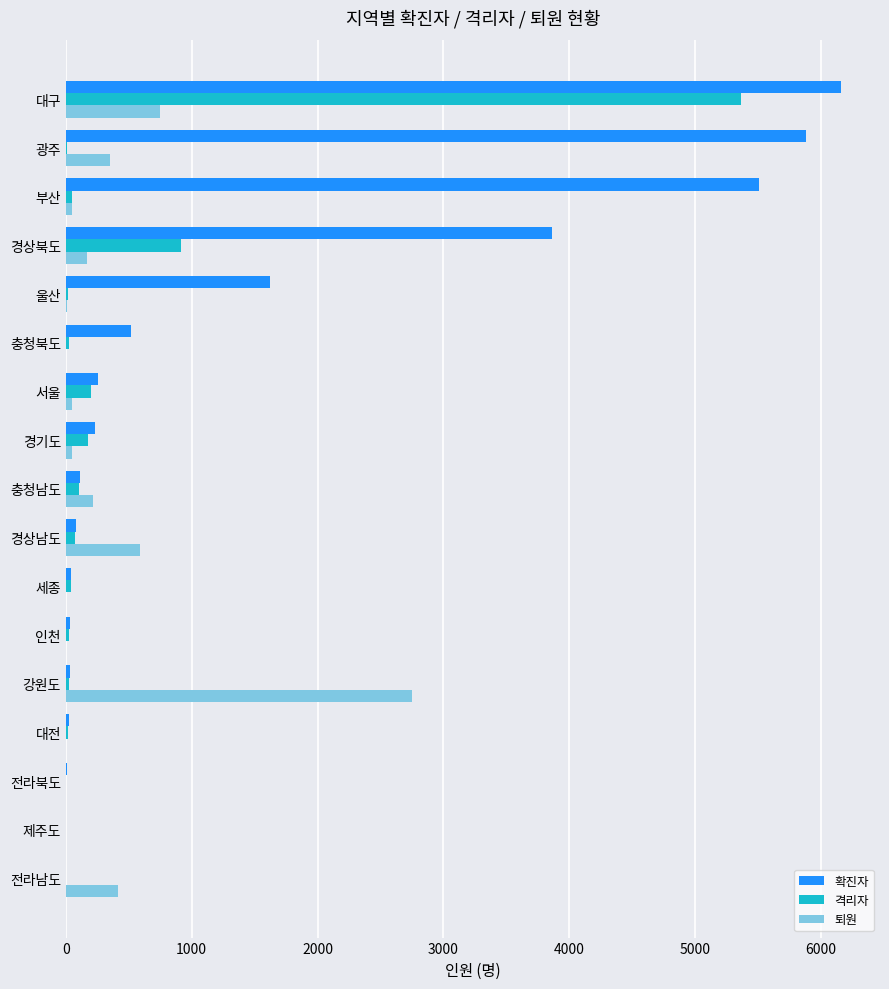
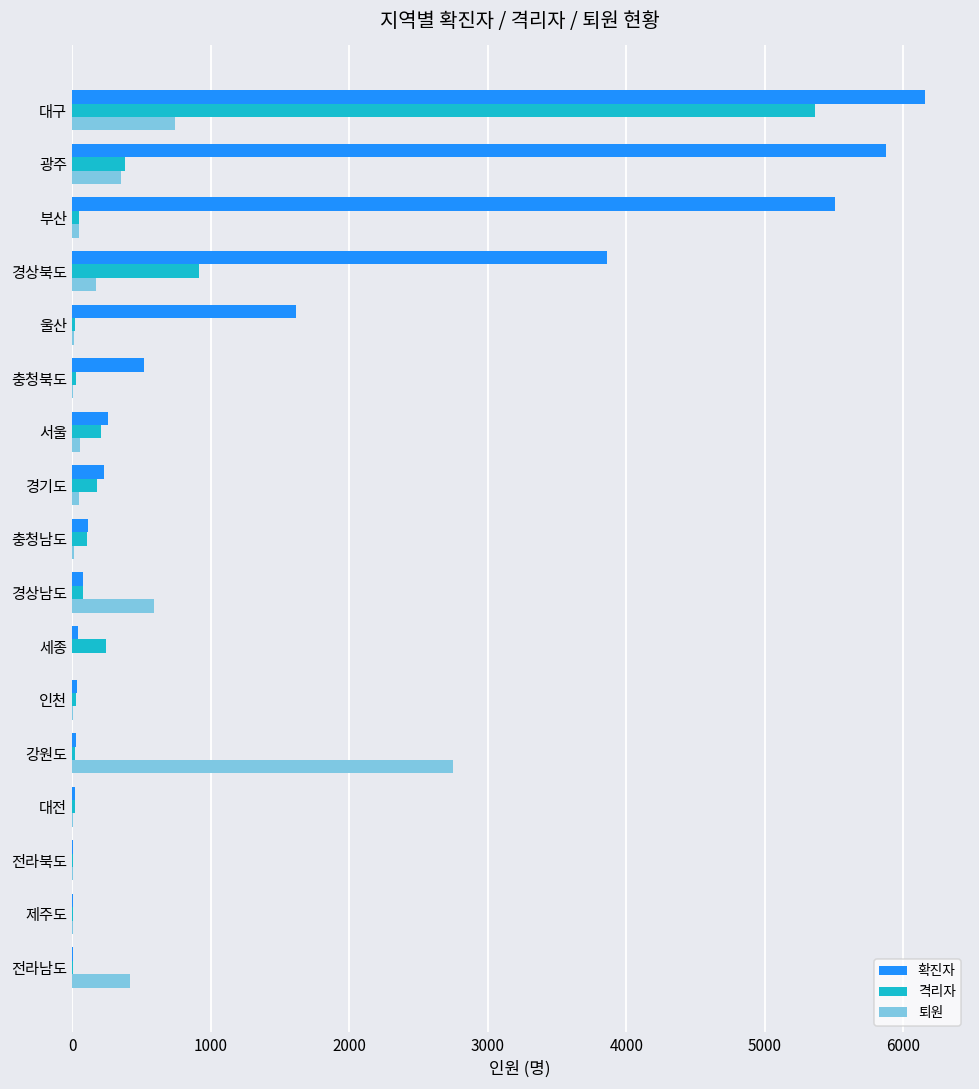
격리자, 광주: 10 -> 380
퇴원, 충청남도: 210 -> 10
격리자, 세종: 40 -> 240
